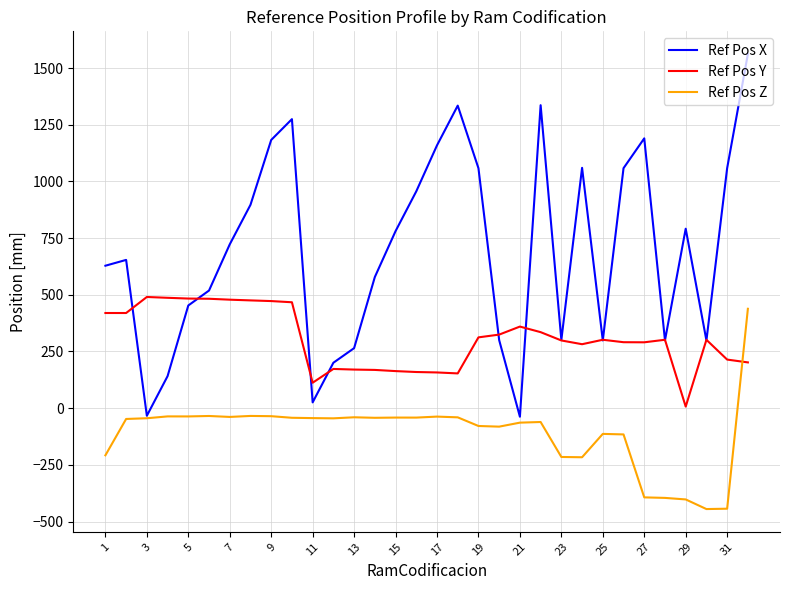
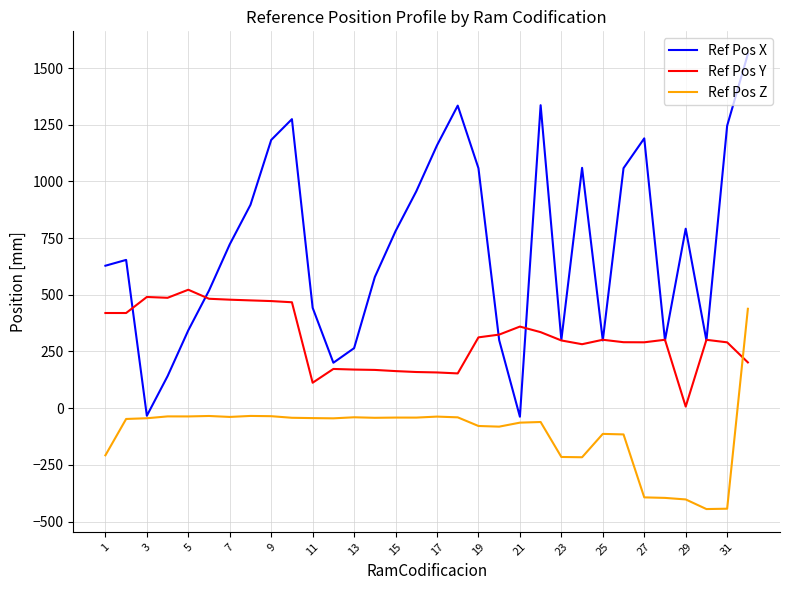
Ref Pos X, 5: 450 -> 340
Ref Pos Y, 5: 480 -> 520
Ref Pos X, 11: 30 -> 440
Ref Pos X, 31: 1060 -> 1250
Ref Pos Y, 31: 210 -> 290
